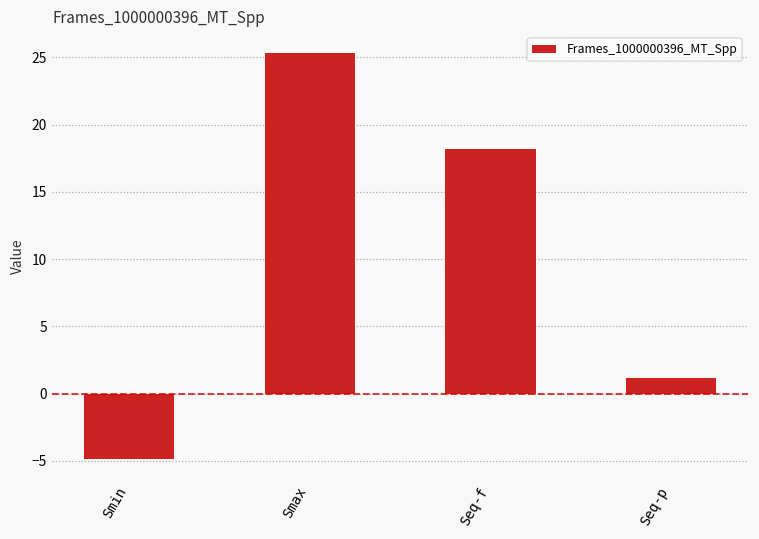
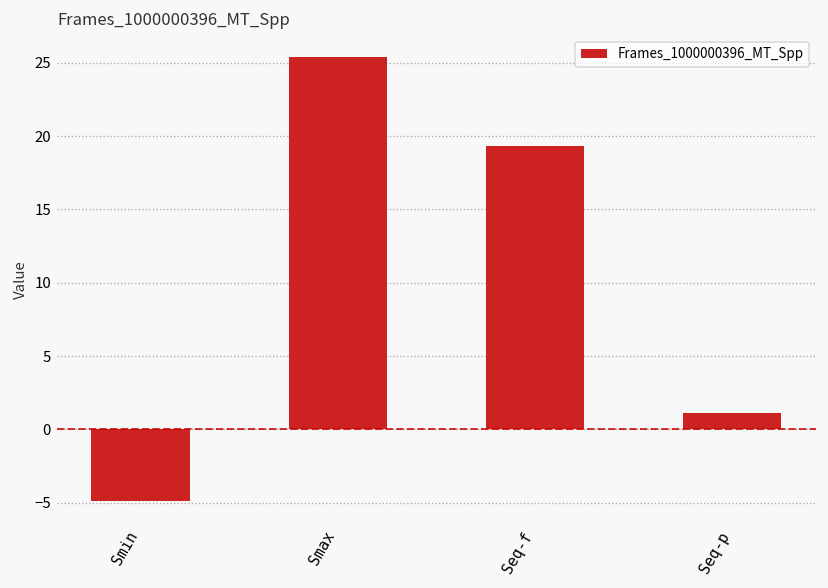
Seq-f: 18.2 -> 19.3
